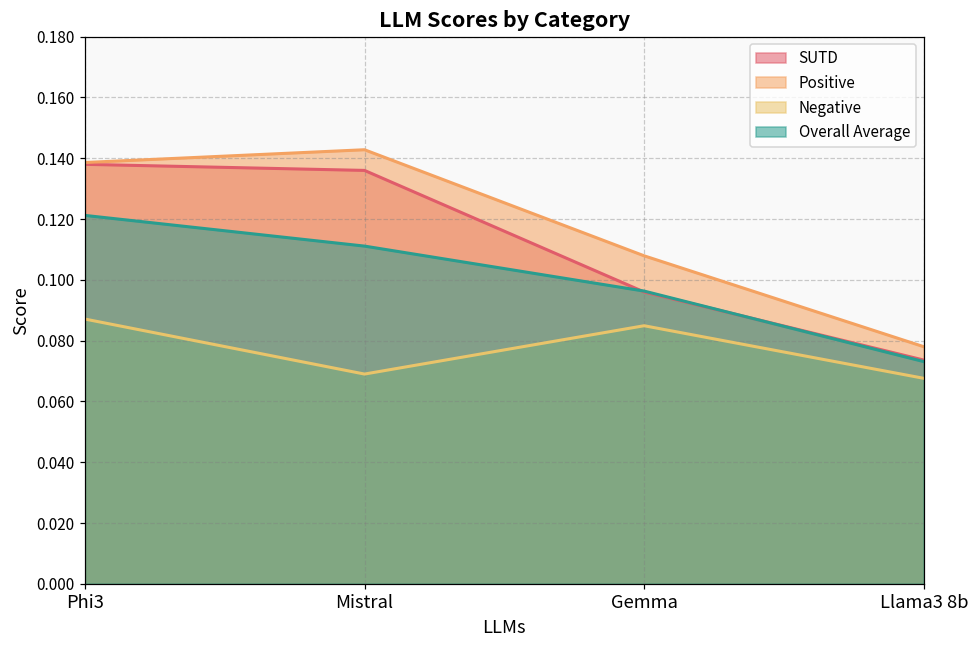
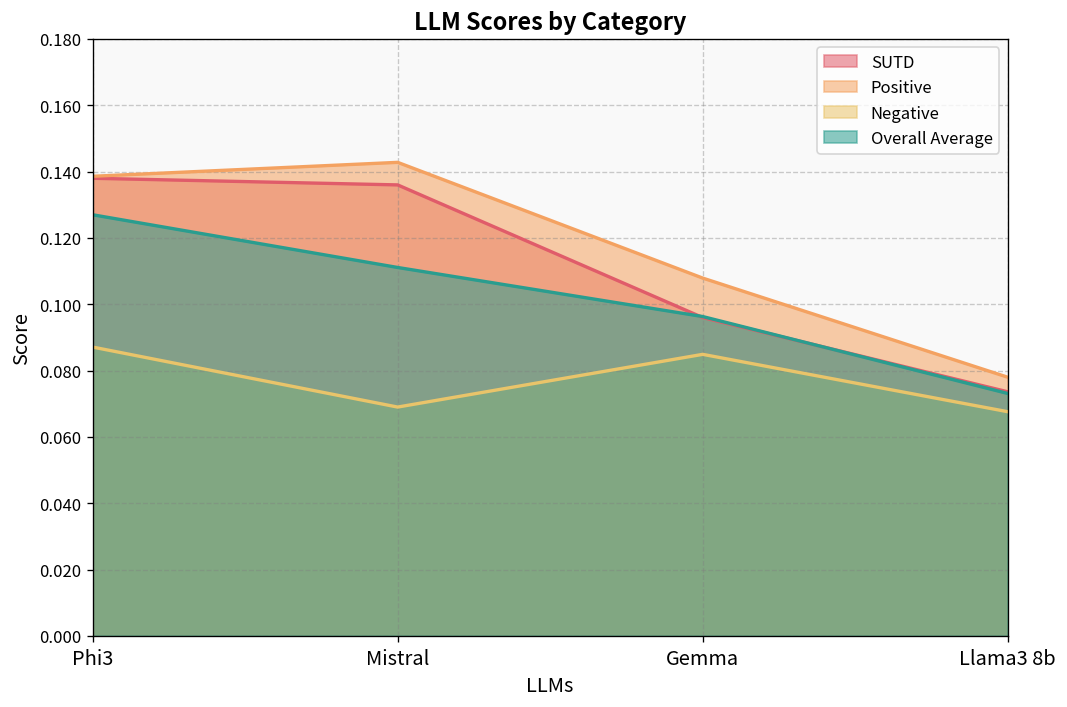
Overall Average, Phi3: 0.121 -> 0.127
